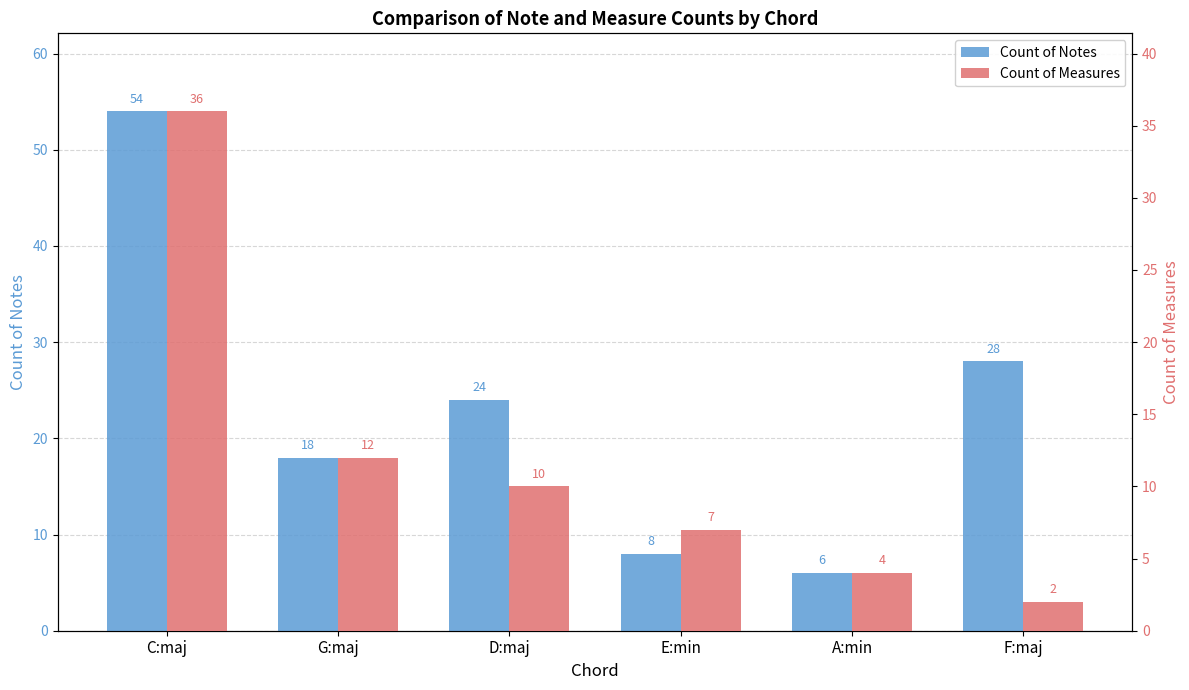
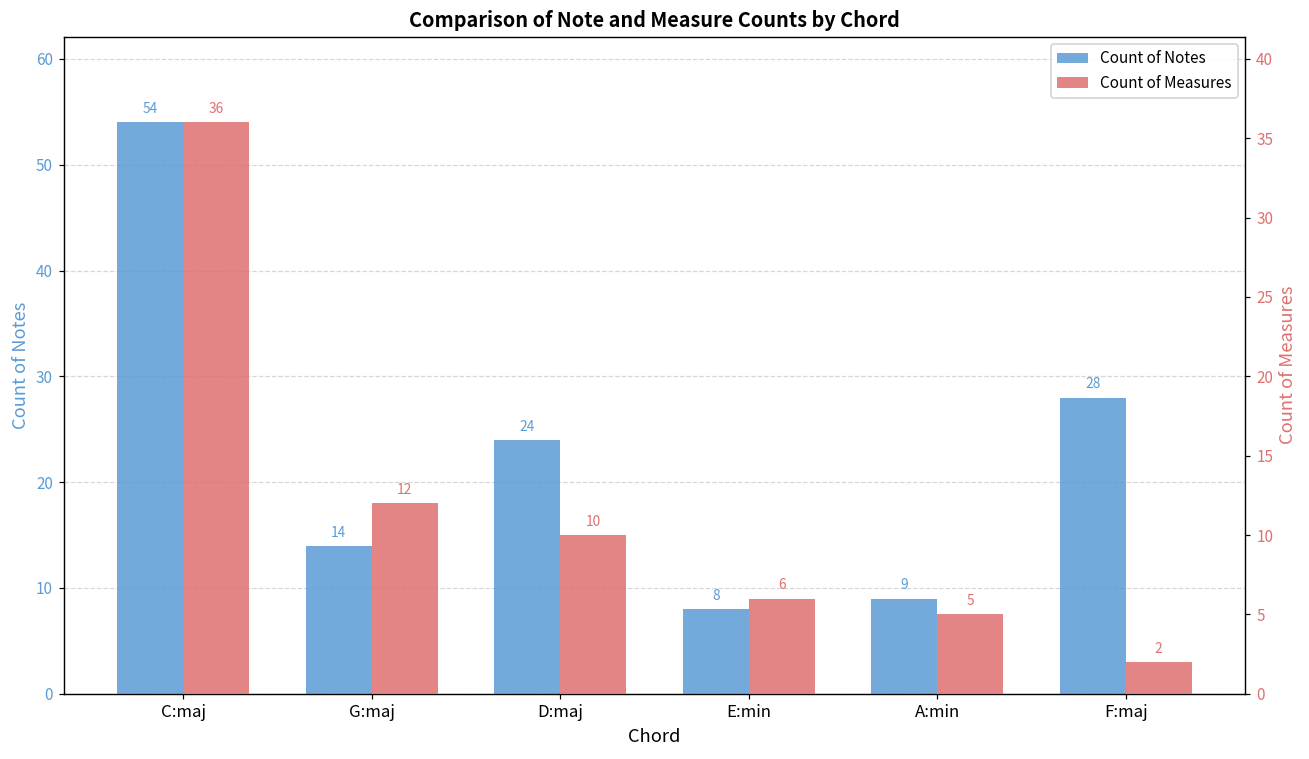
Count of Notes, G:maj: 18 -> 14
Count of Notes, A:min: 6 -> 9
Count of Measures, E:min: 7 -> 6
Count of Measures, A:min: 4 -> 5
